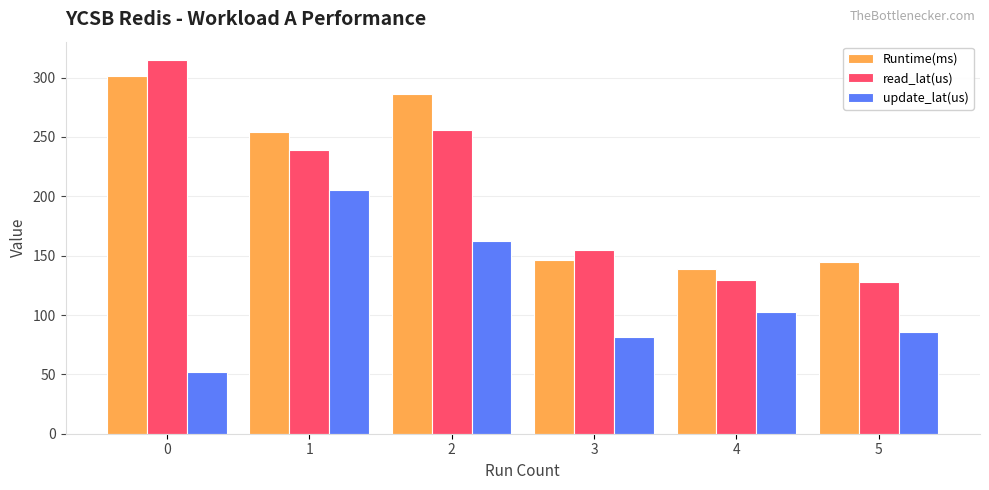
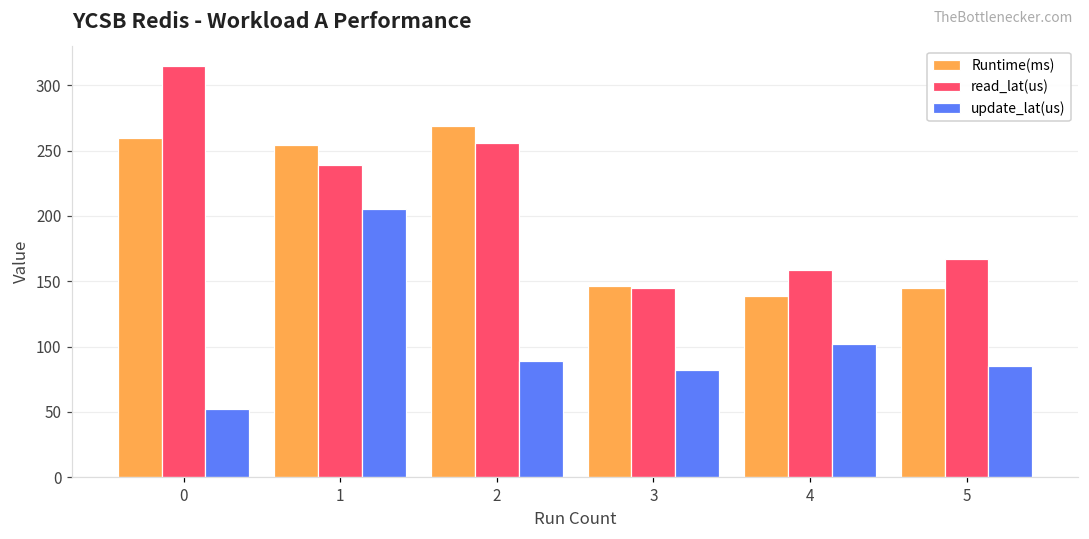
Runtime(ms), 0: 301 -> 260
Runtime(ms), 2: 286 -> 269
update_lat(us), 2: 162 -> 89
read_lat(us), 3: 155 -> 145
read_lat(us), 4: 130 -> 158
read_lat(us), 5: 128 -> 167
